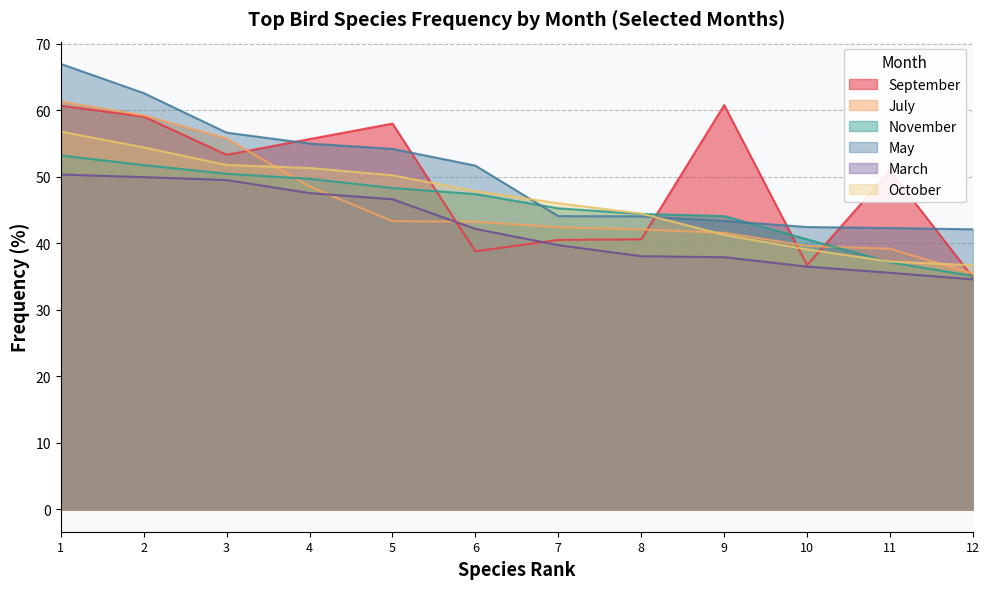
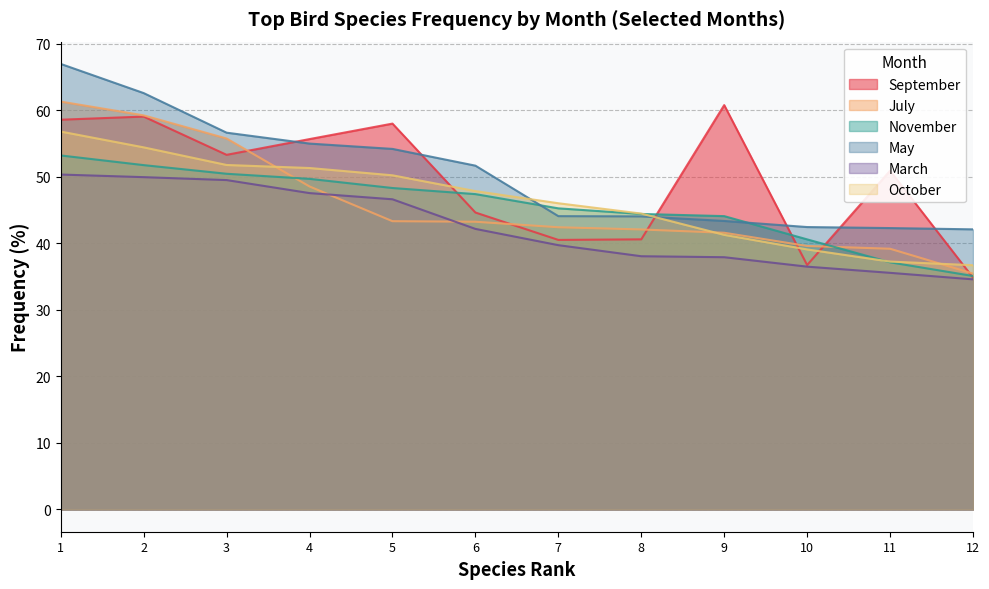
September, 1: 61 -> 59
September, 6: 39 -> 45
